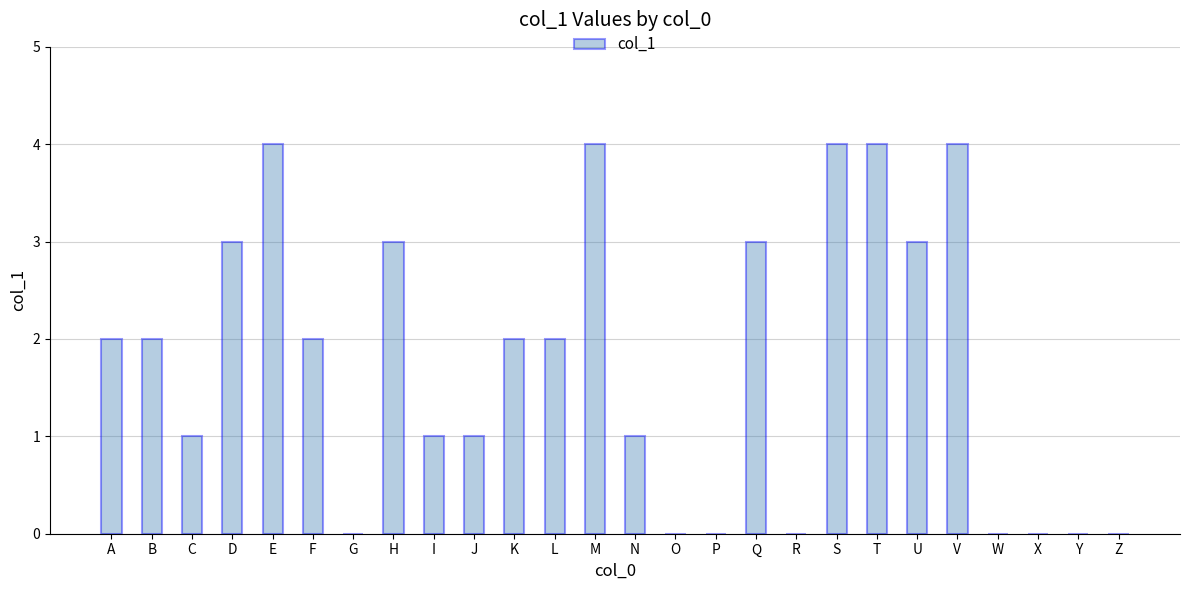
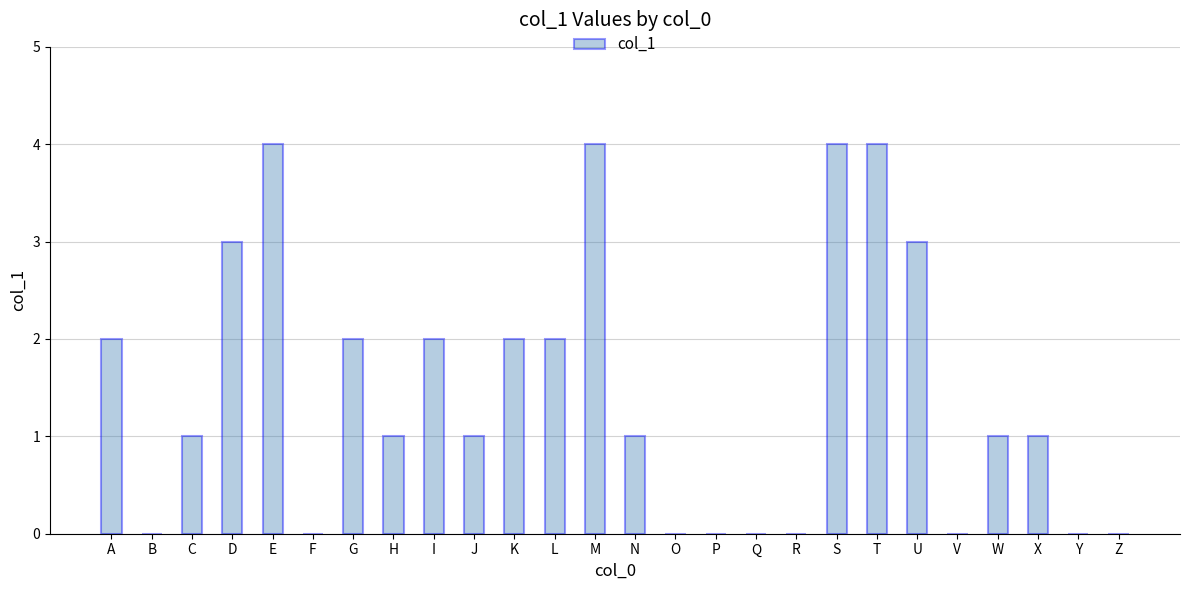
B: 2 -> 0
F: 2 -> 0
G: 0 -> 2
H: 3 -> 1
I: 1 -> 2
Q: 3 -> 0
V: 4 -> 0
W: 0 -> 1
X: 0 -> 1
